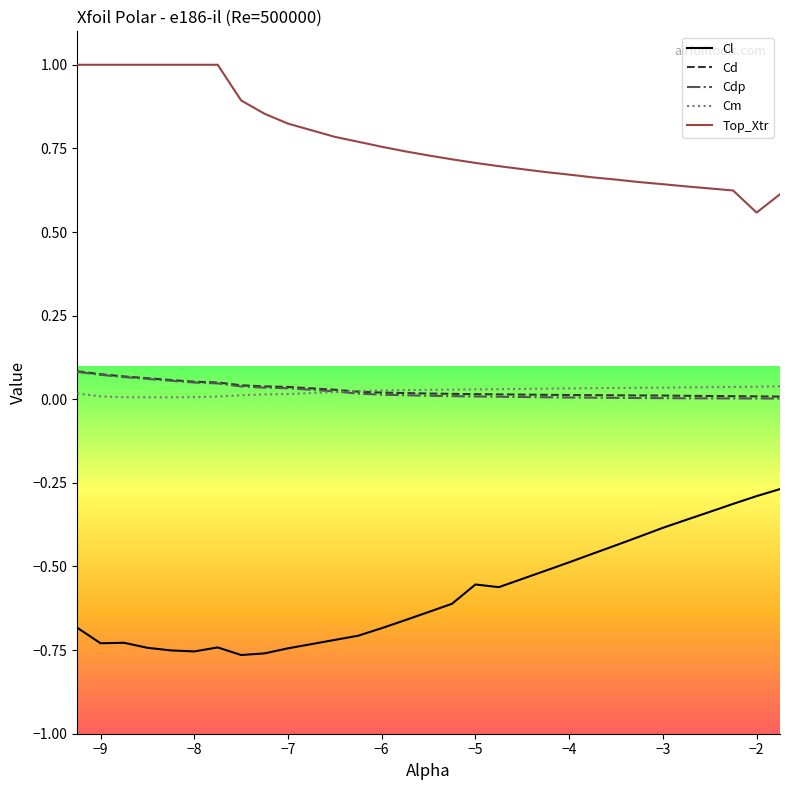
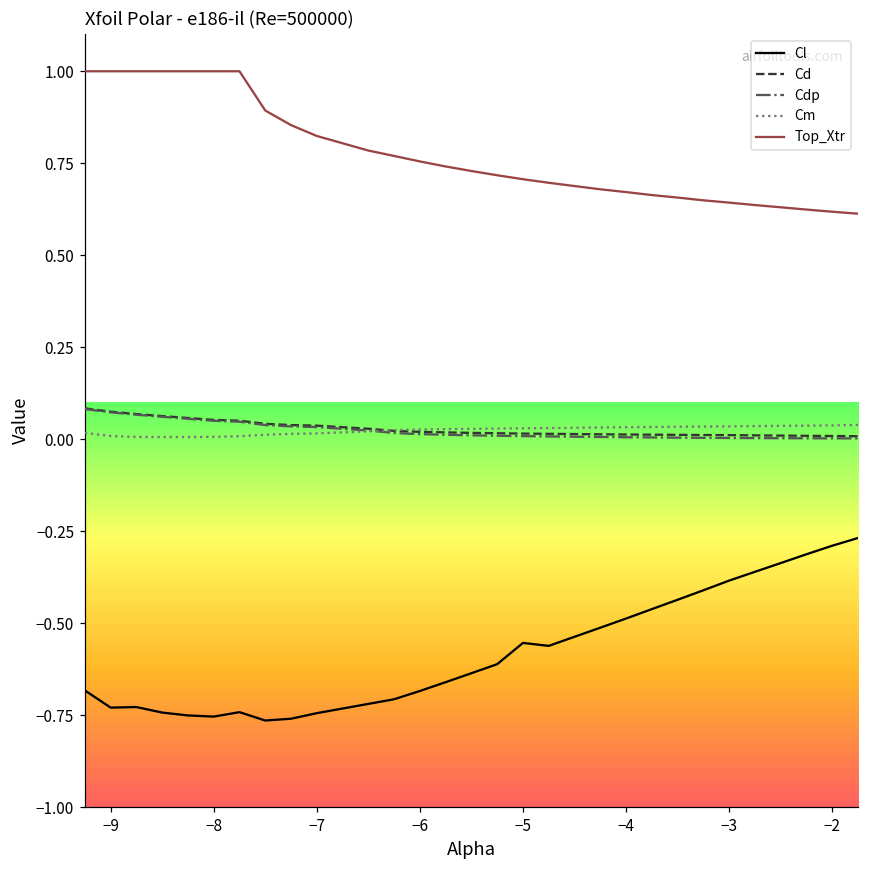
Top_Xtr, −2: 0.56 -> 0.62
